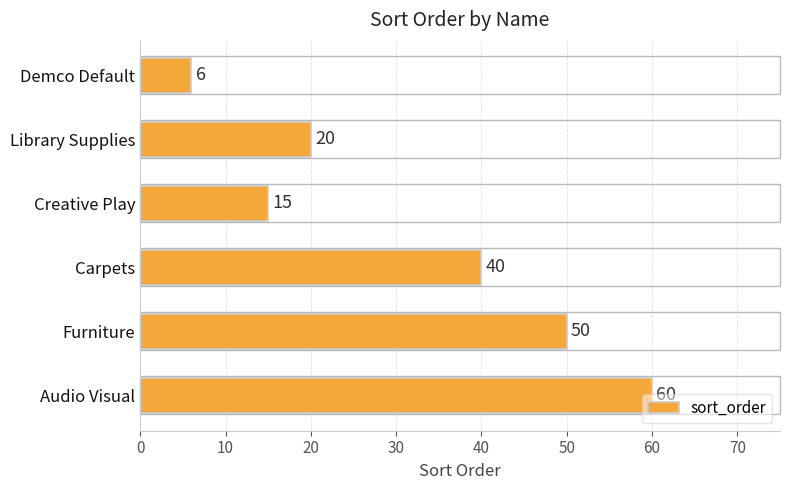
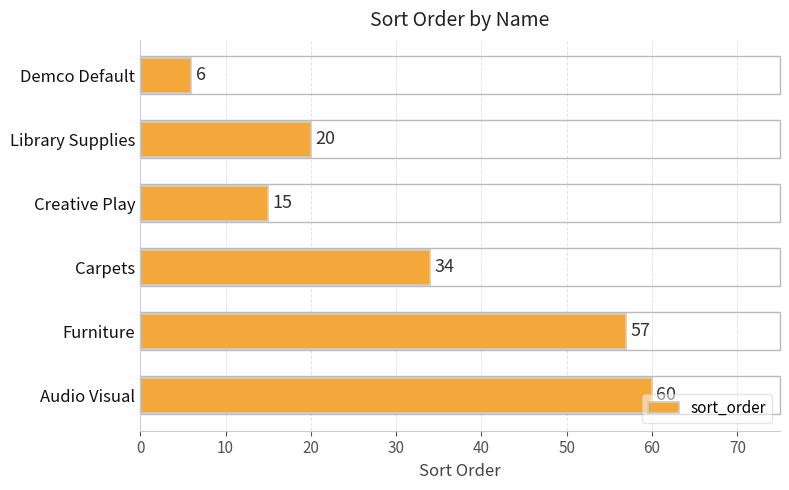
Carpets: 40 -> 34
Furniture: 50 -> 57
